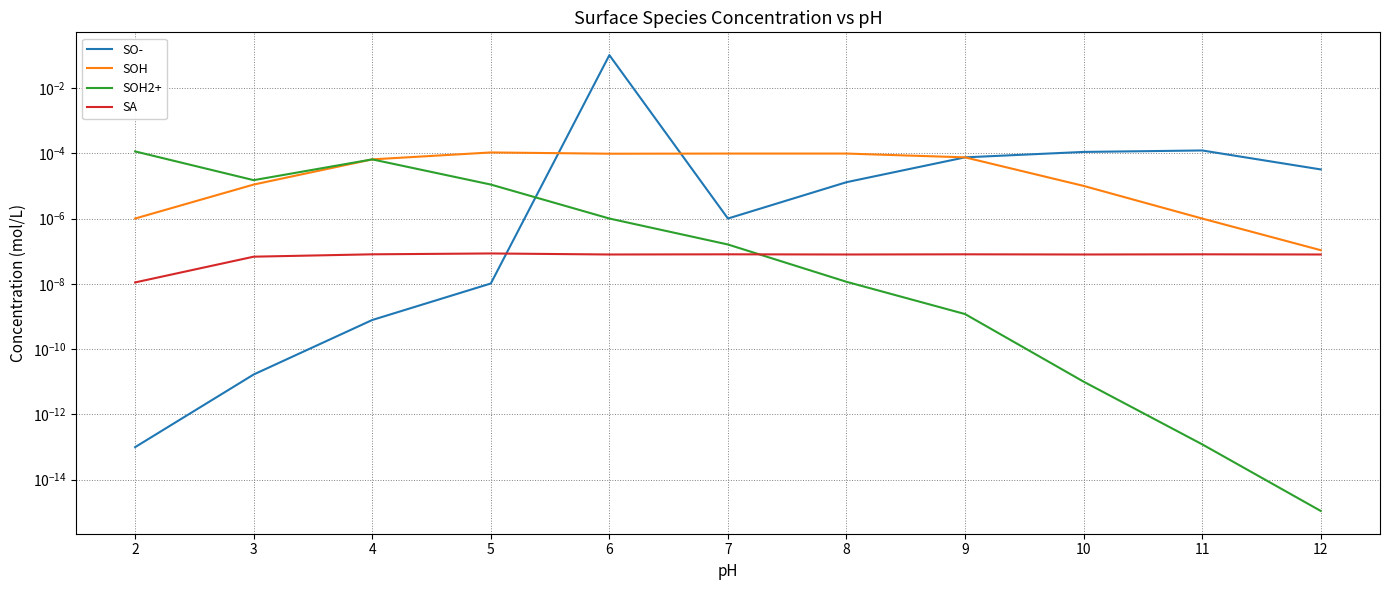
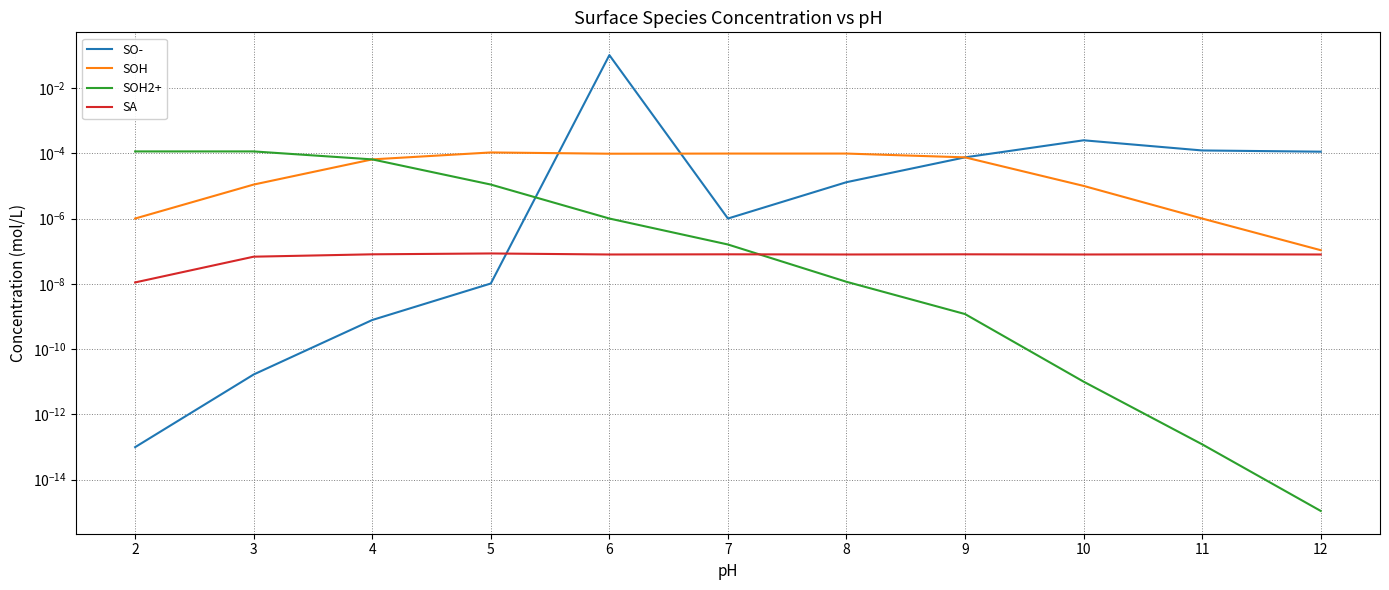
SOH2+, 3: 0.00002 -> 0.00011
SO-, 10: 0.00011 -> 0.0003
SO-, 12: 0.00003 -> 0.00011
